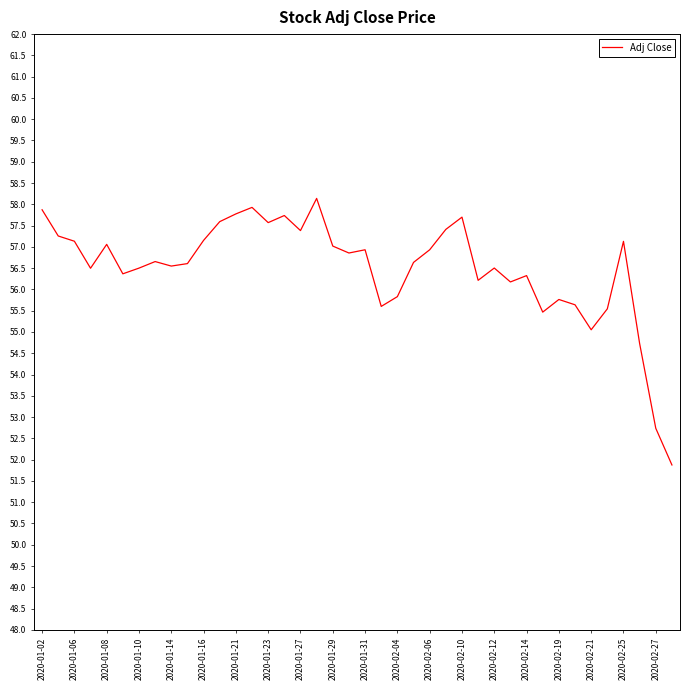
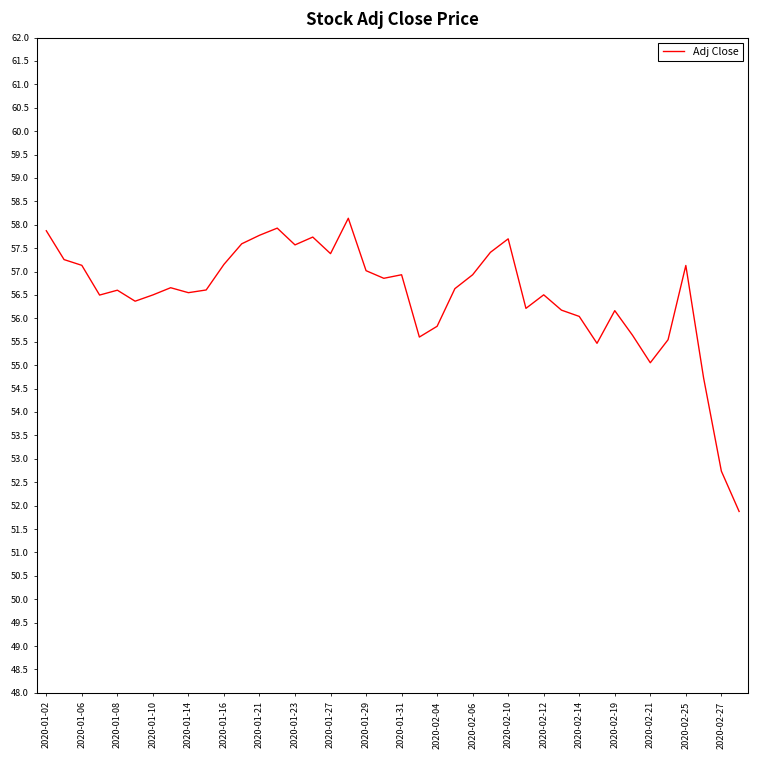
2020-01-08: 57.1 -> 56.6
2020-02-14: 56.3 -> 56.0
2020-02-19: 55.8 -> 56.2
